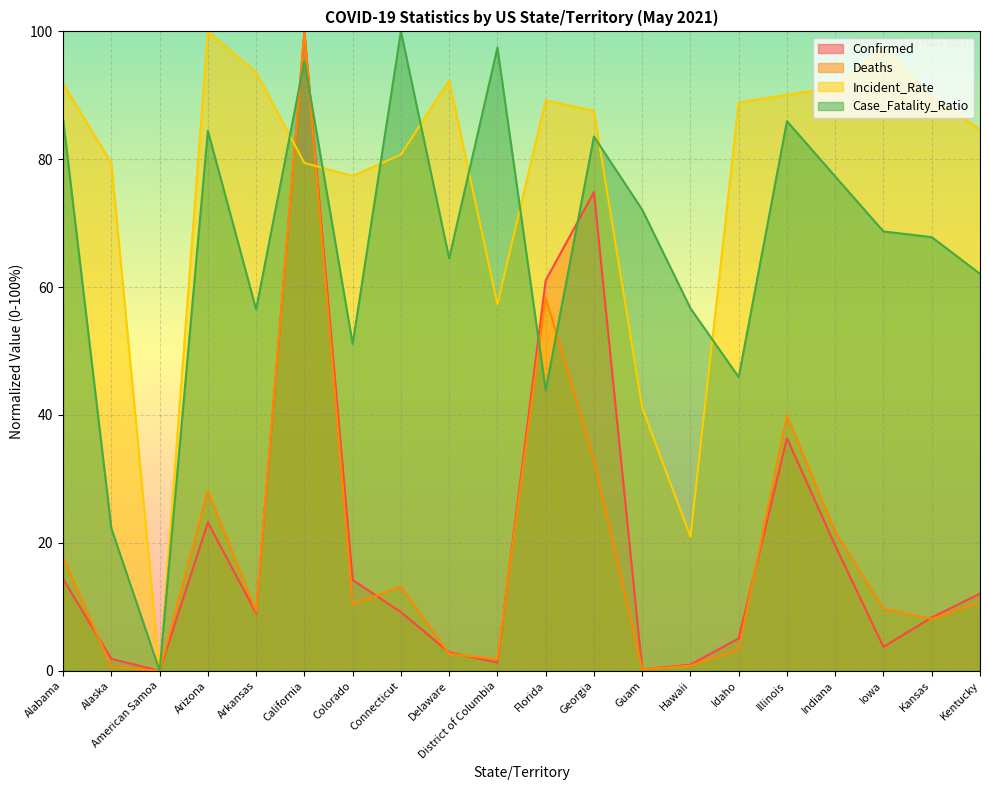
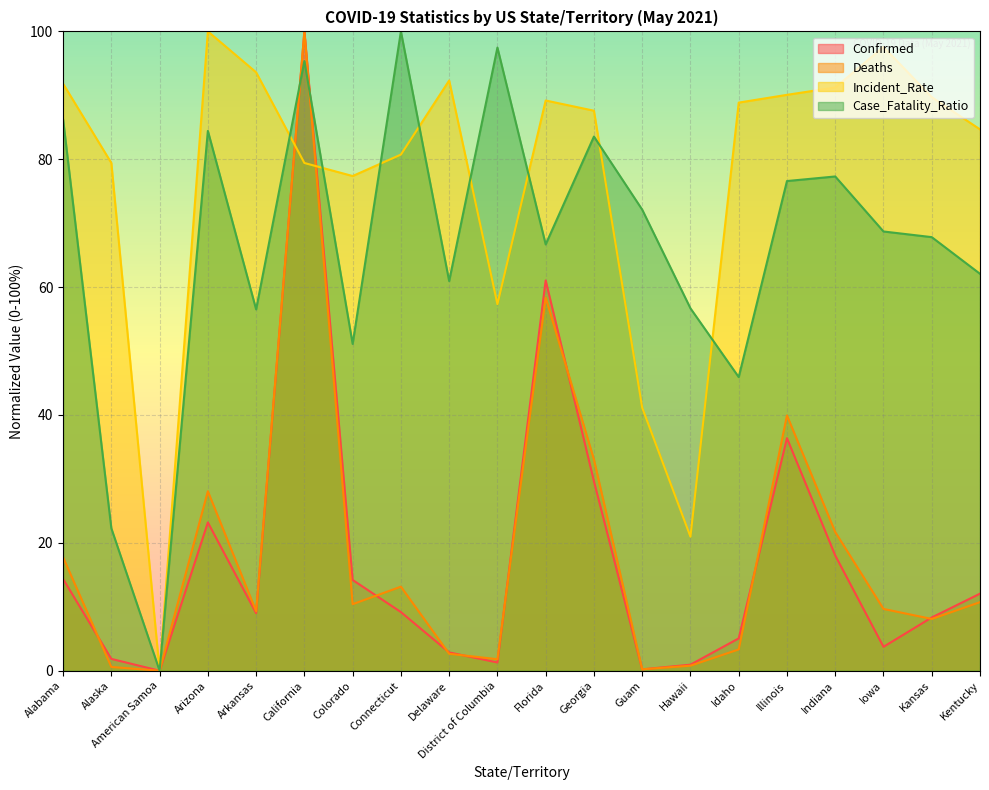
Case_Fatality_Ratio, Delaware: 64 -> 61
Case_Fatality_Ratio, Florida: 44 -> 67
Confirmed, Georgia: 75 -> 30
Case_Fatality_Ratio, Illinois: 86 -> 77
Confirmed, Indiana: 20 -> 18
